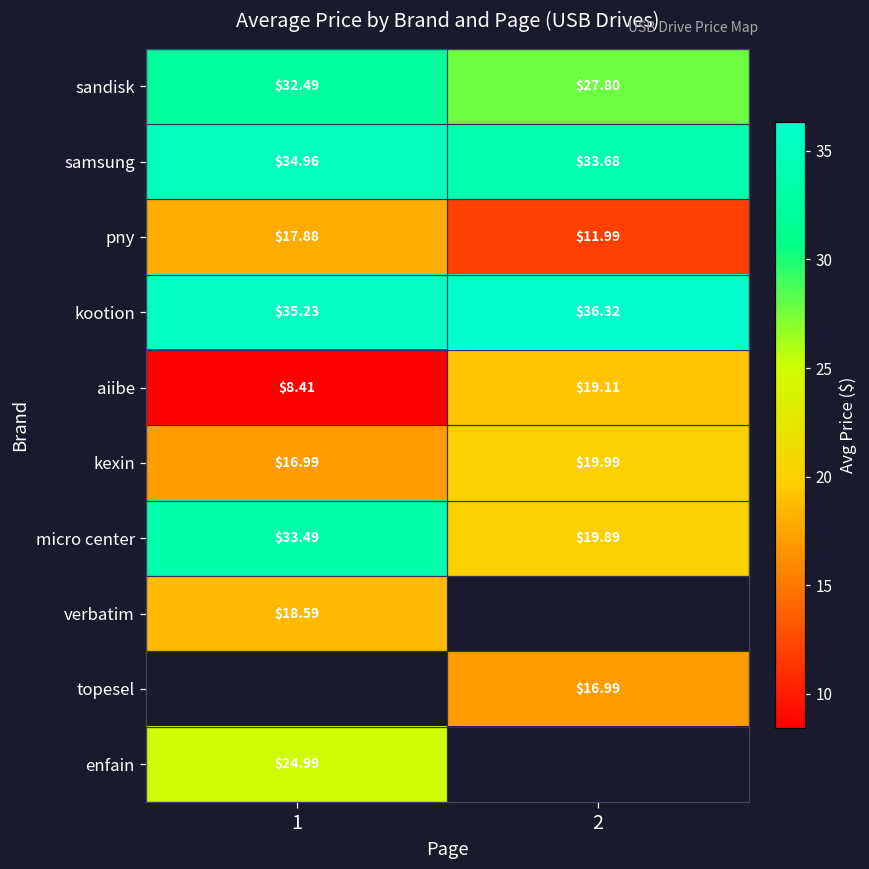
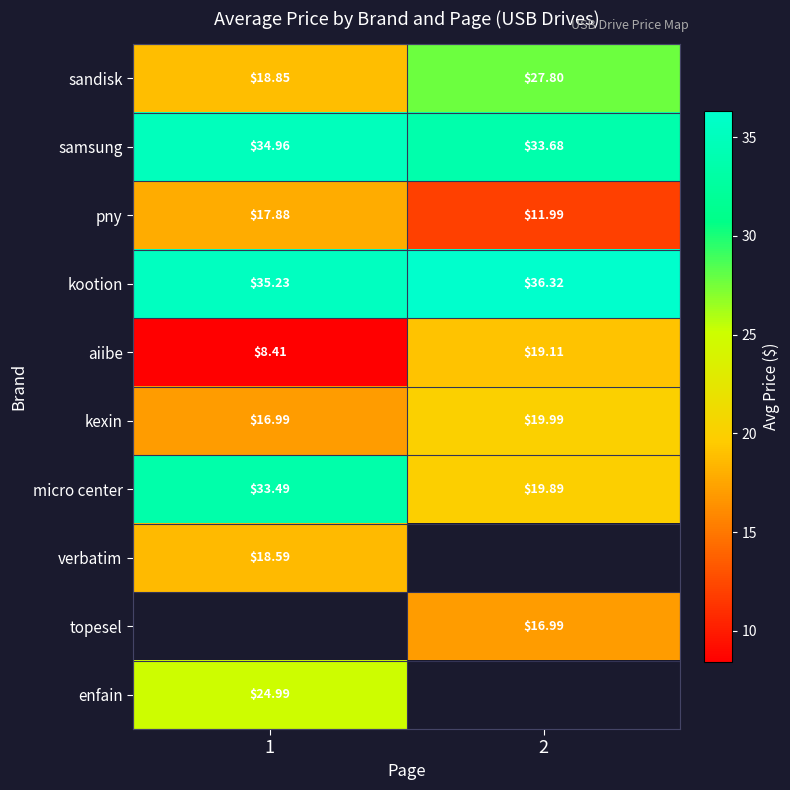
sandisk, 1: $32.49 -> $18.85
